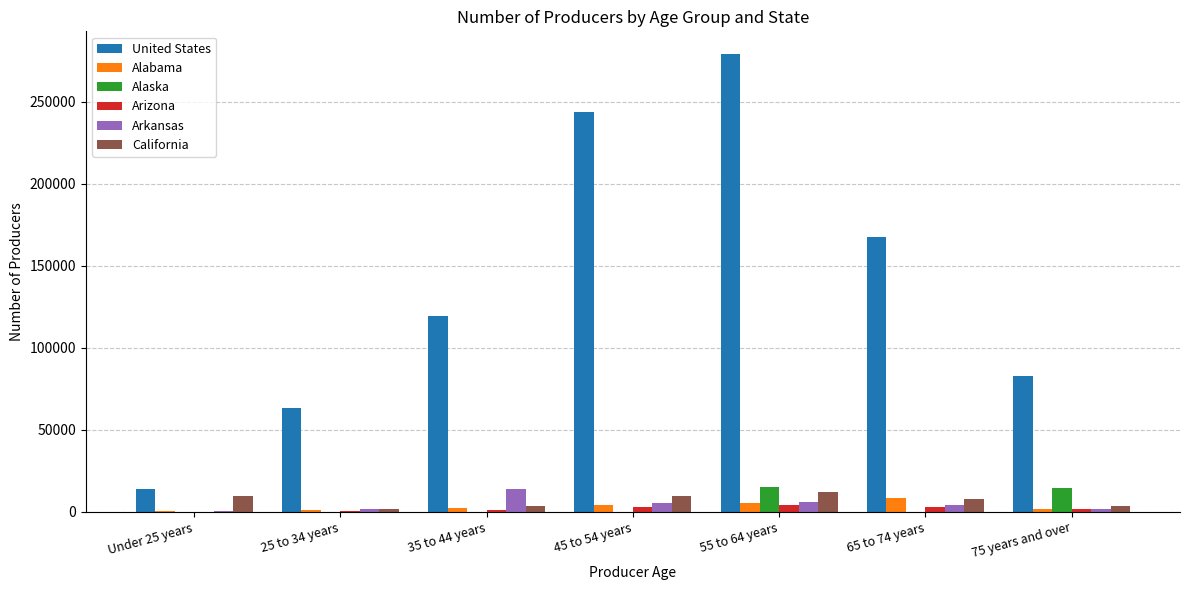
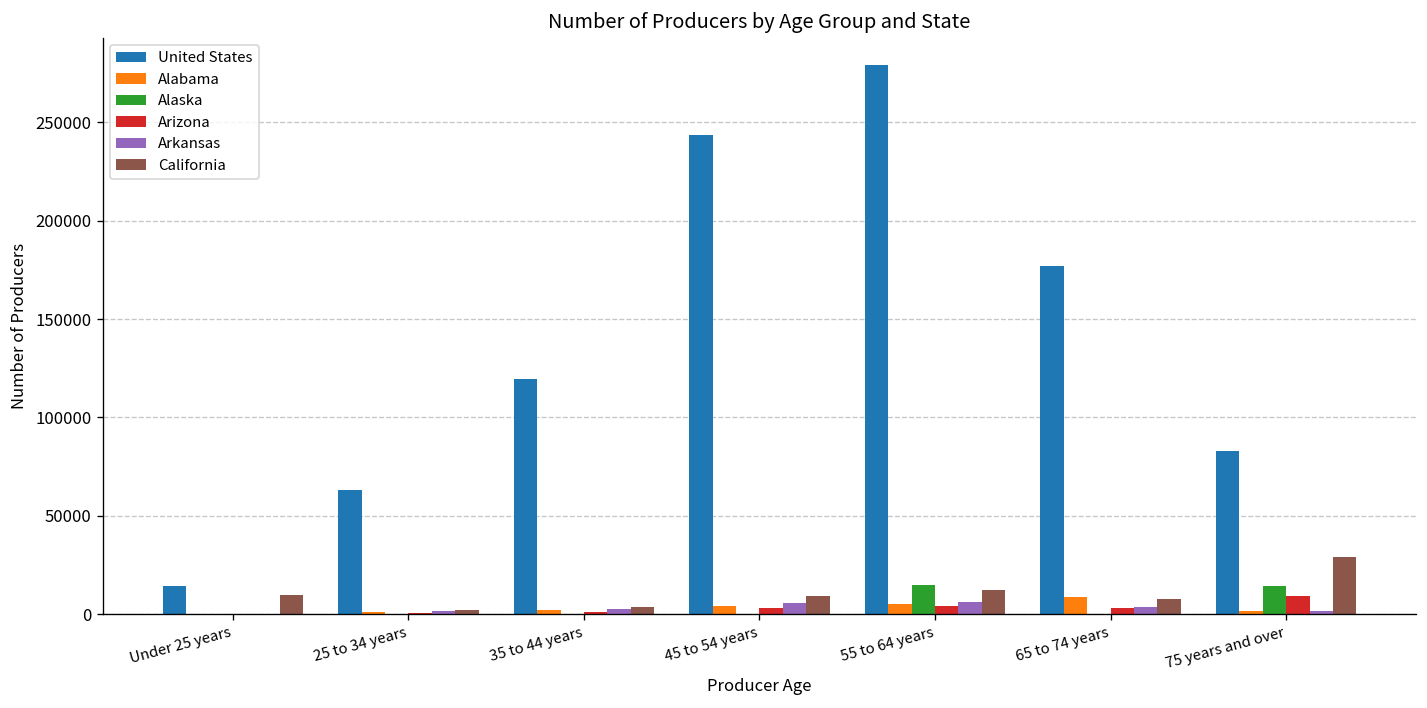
Arkansas, 35 to 44 years: 14000 -> 3000
United States, 65 to 74 years: 167000 -> 177000
Arizona, 75 years and over: 2000 -> 9000
California, 75 years and over: 4000 -> 29000
